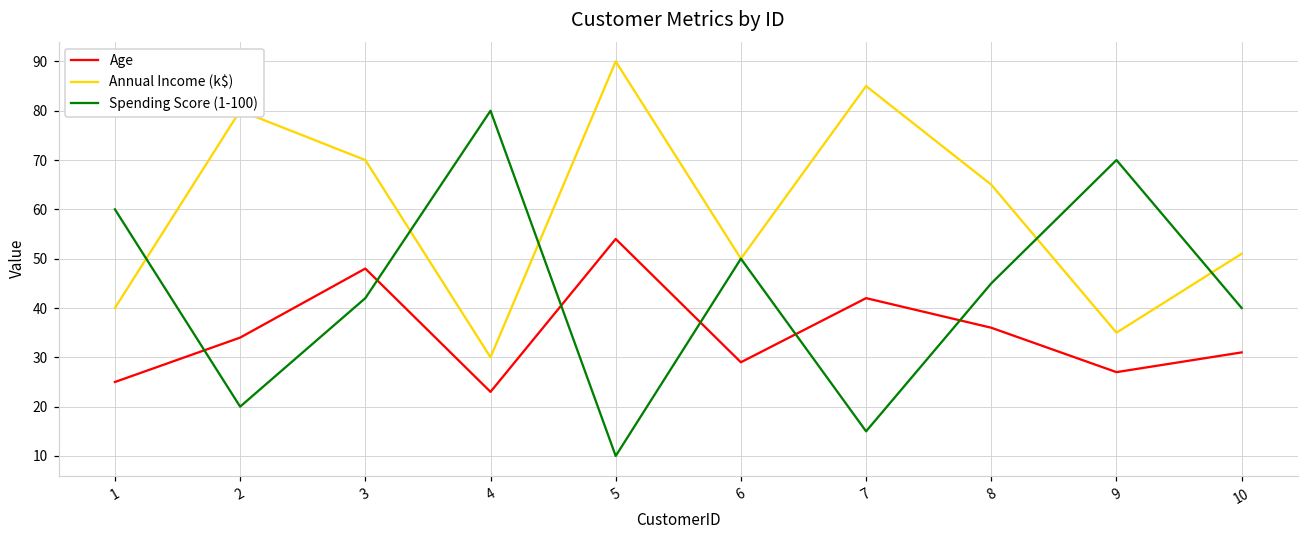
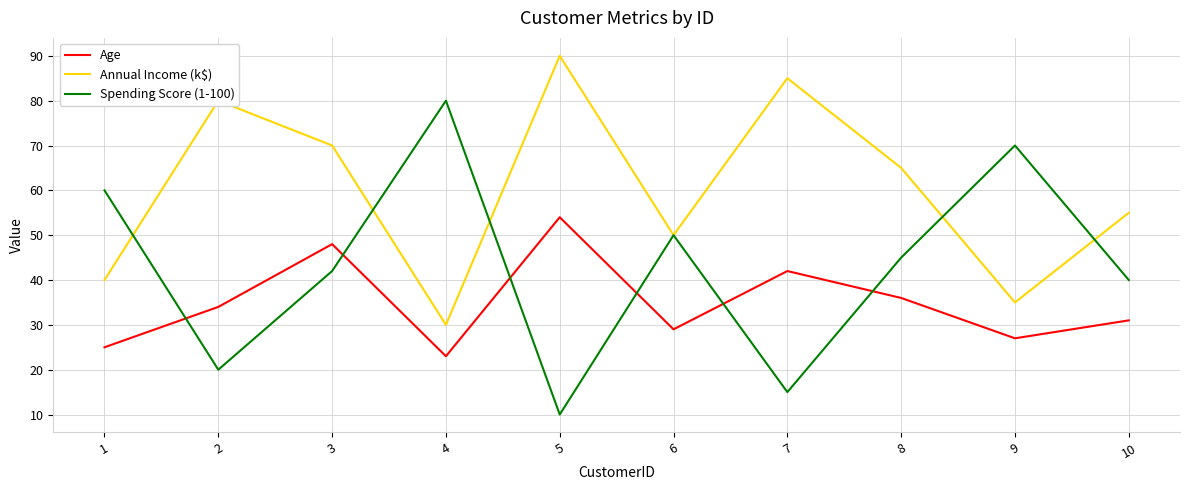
Annual Income (k$), 10: 51 -> 55
